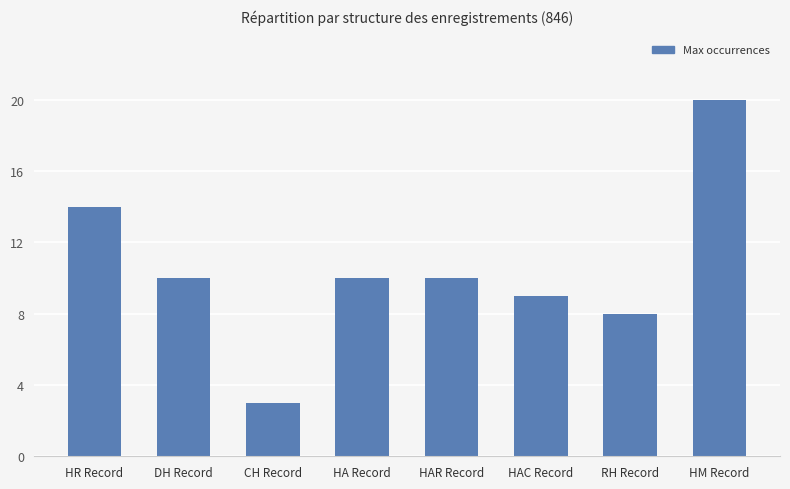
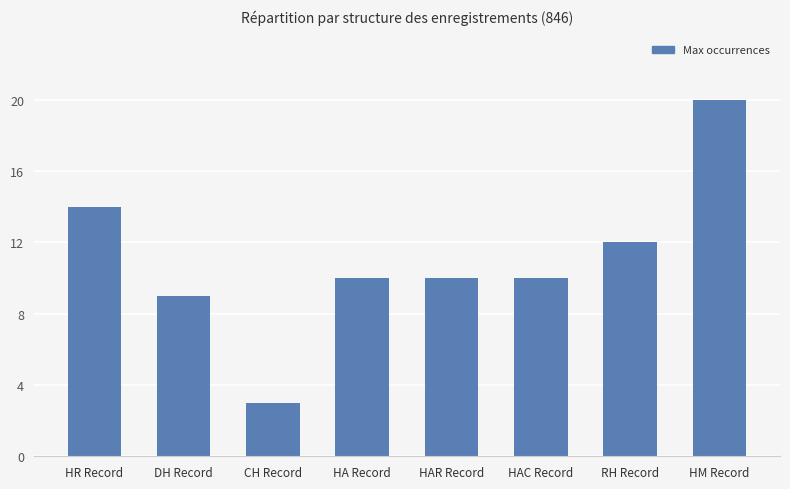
DH Record: 10 -> 9
HAC Record: 9 -> 10
RH Record: 8 -> 12
